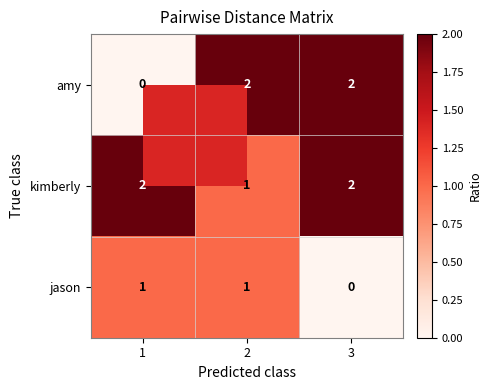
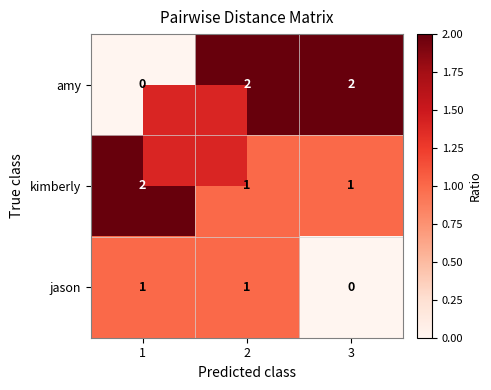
kimberly, 3: 2 -> 1
